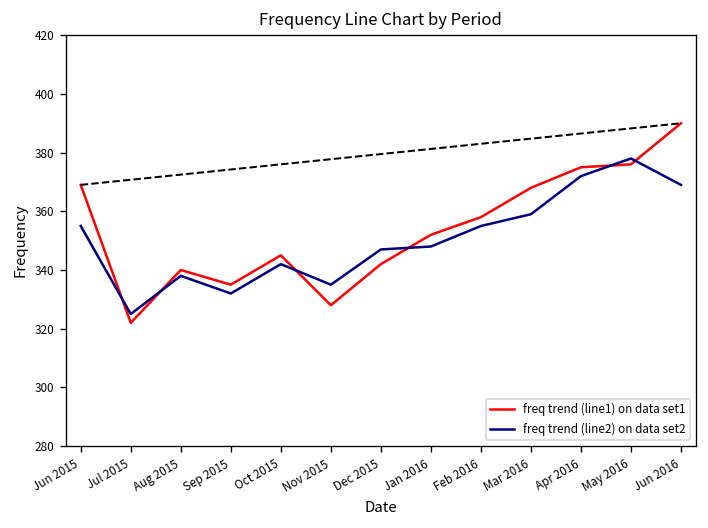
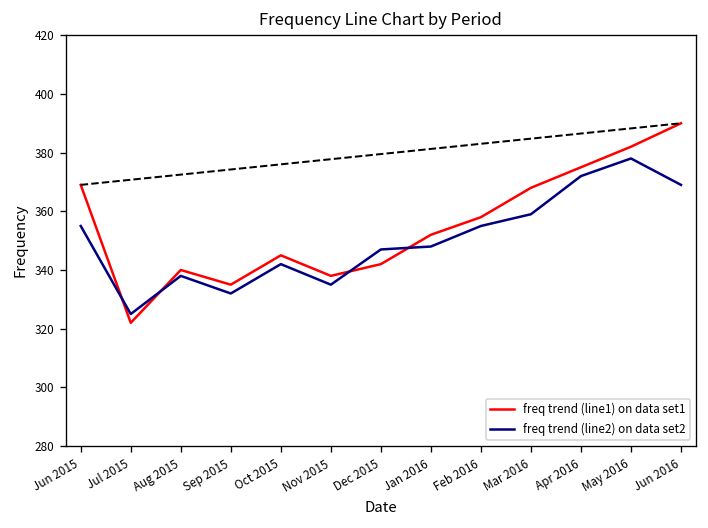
freq trend (line1) on data set1, Nov 2015: 328 -> 338
freq trend (line1) on data set1, May 2016: 376 -> 382
